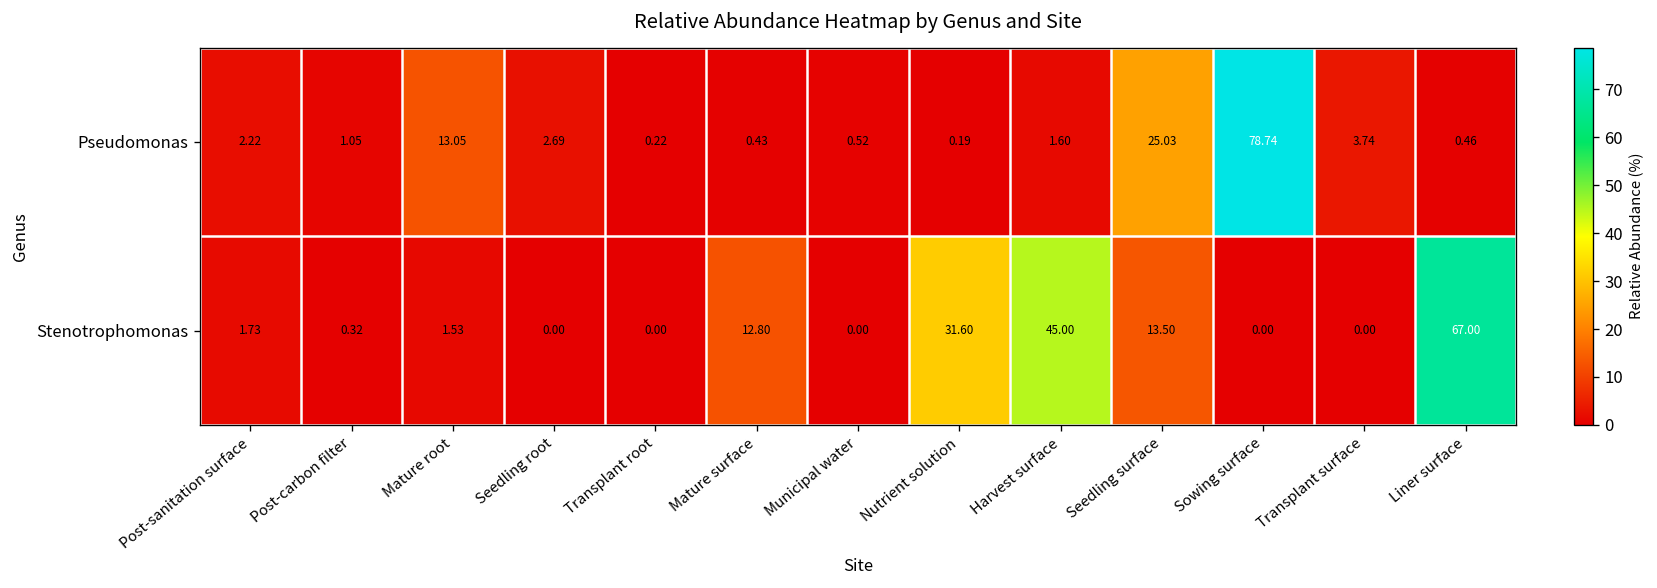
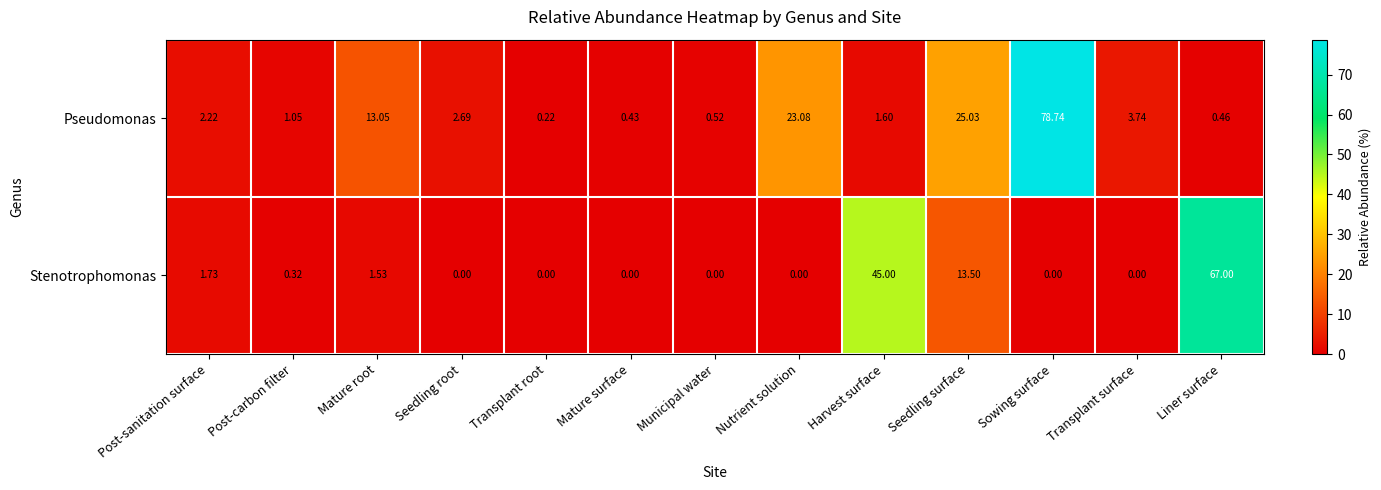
Pseudomonas, Nutrient solution: 0.19 -> 23.08
Stenotrophomonas, Mature surface: 12.80 -> 0.00
Stenotrophomonas, Nutrient solution: 31.60 -> 0.00
